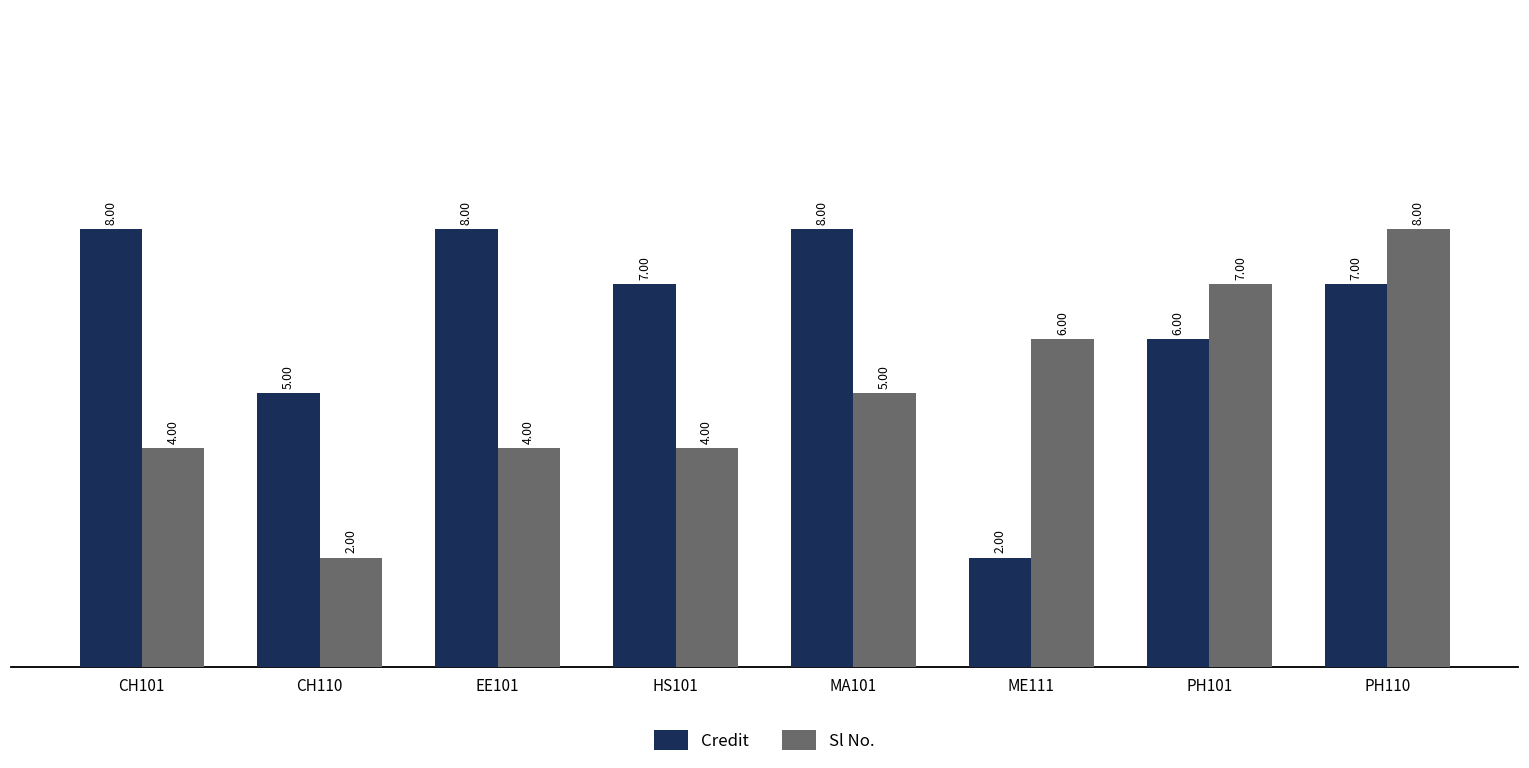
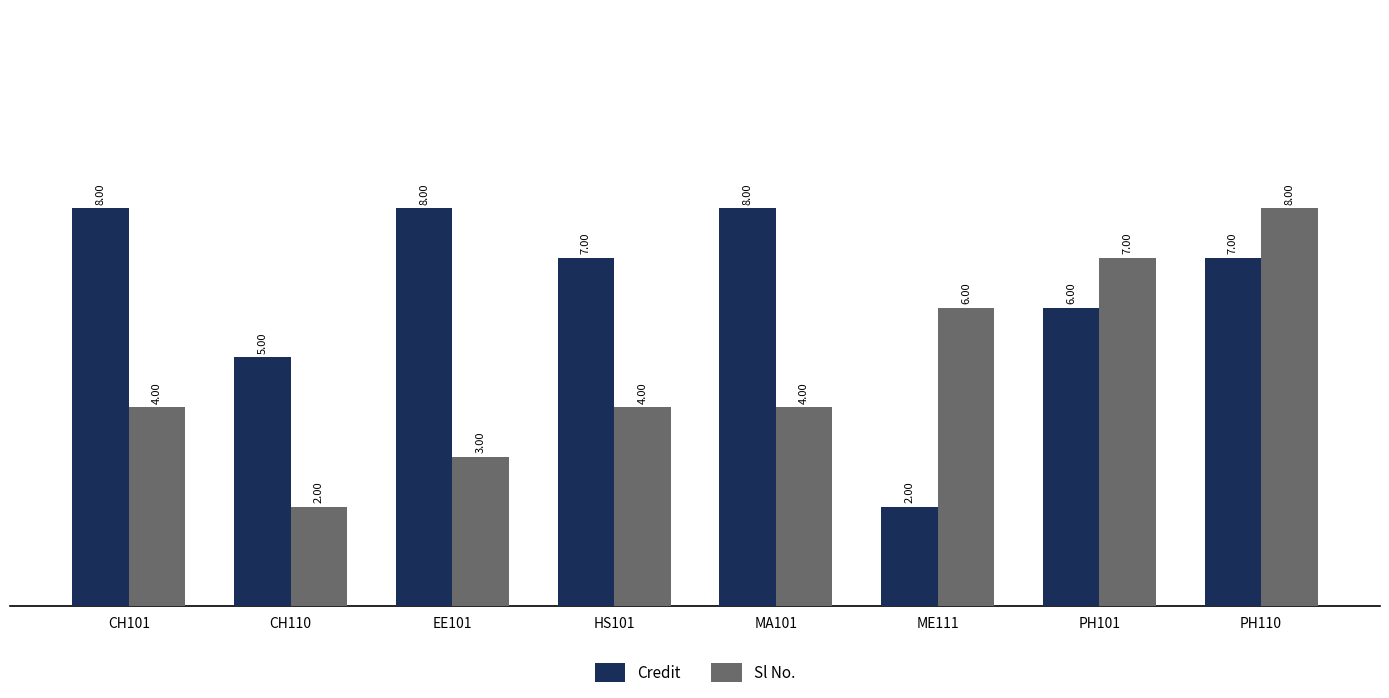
Sl No., EE101: 4.00 -> 3.00
Sl No., MA101: 5.00 -> 4.00
